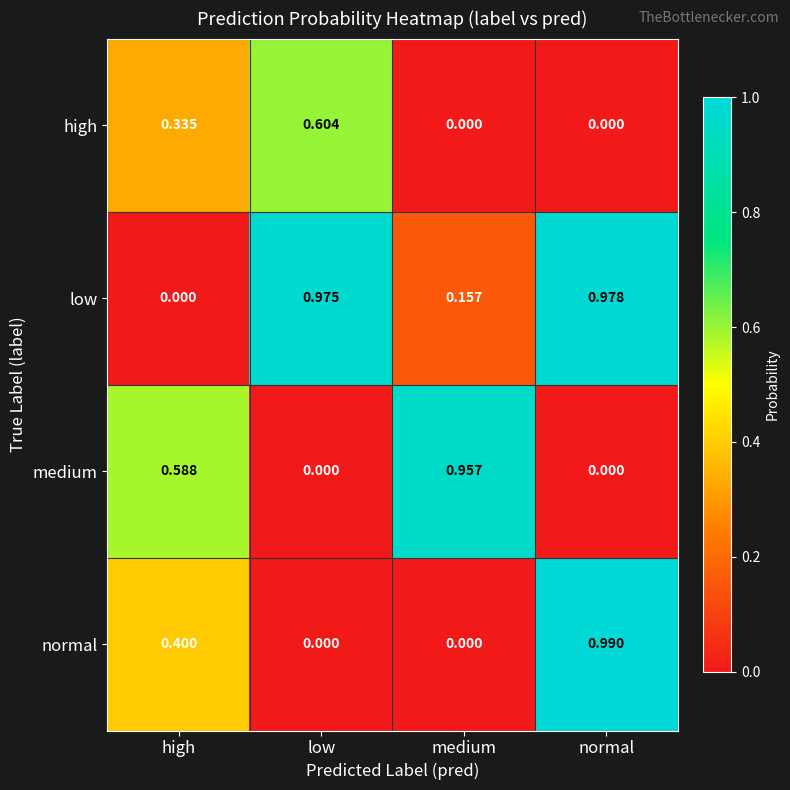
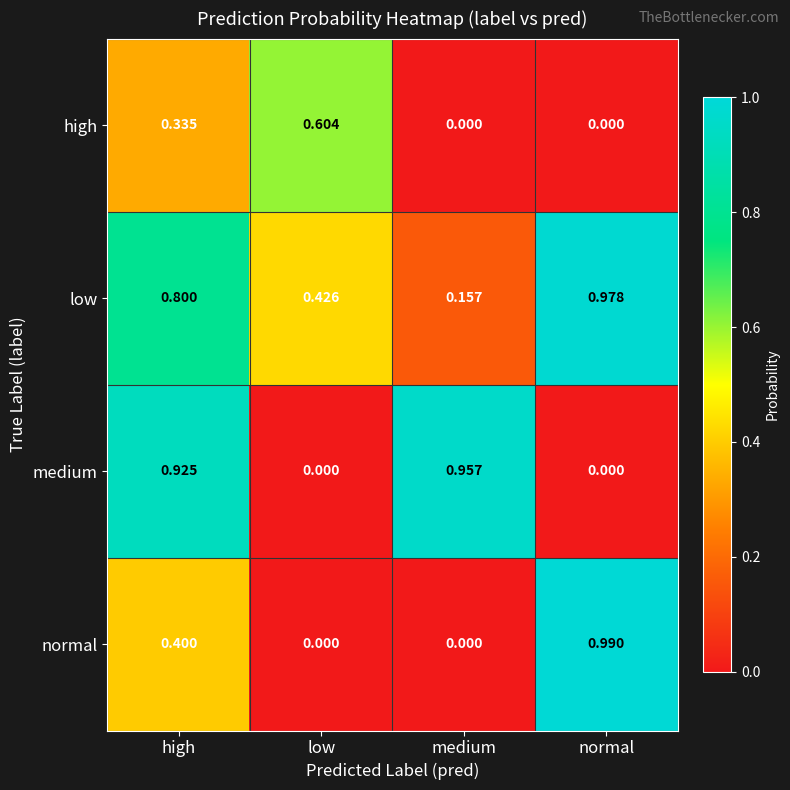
low, high: 0.000 -> 0.800
low, low: 0.975 -> 0.426
medium, high: 0.588 -> 0.925
